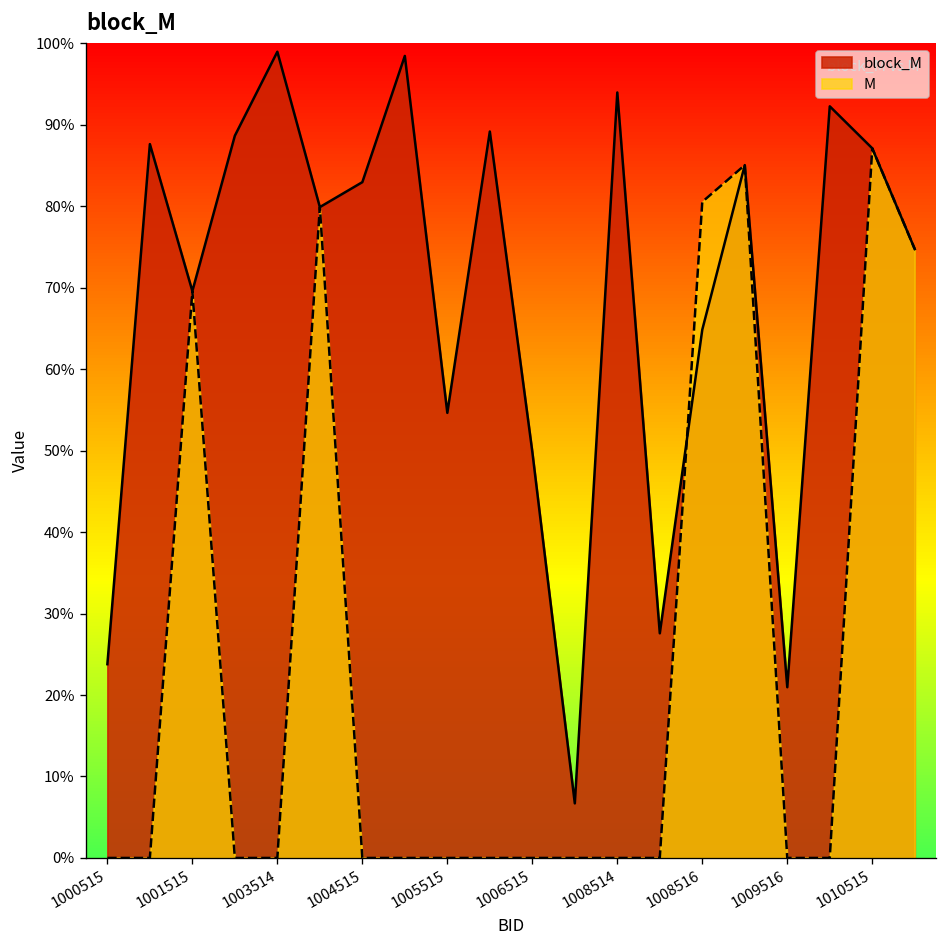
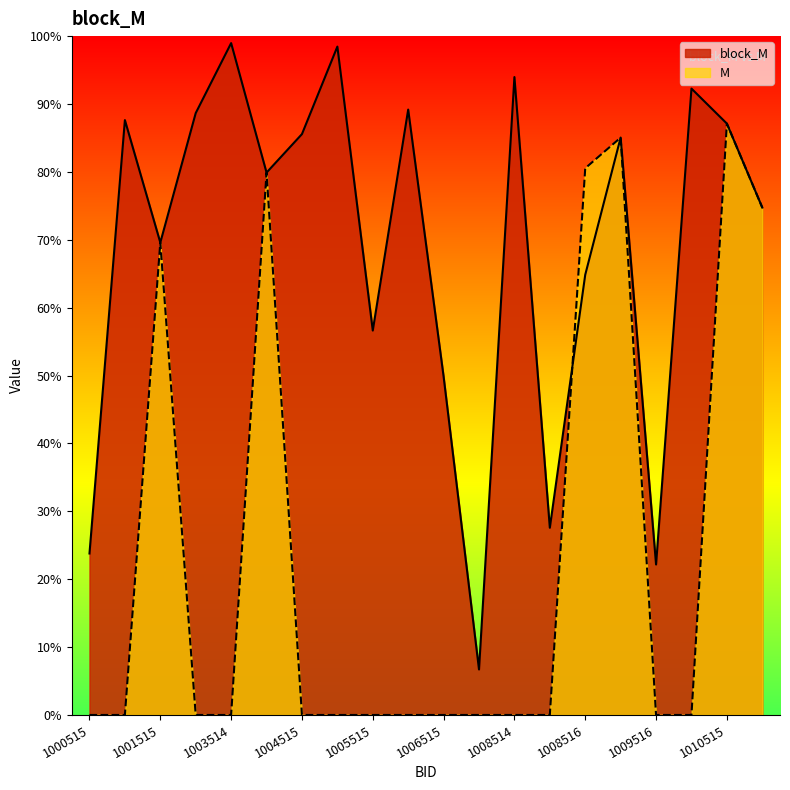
block_M, 1004515: 83% -> 86%
block_M, 1005515: 55% -> 57%
block_M, 1009516: 21% -> 22%
